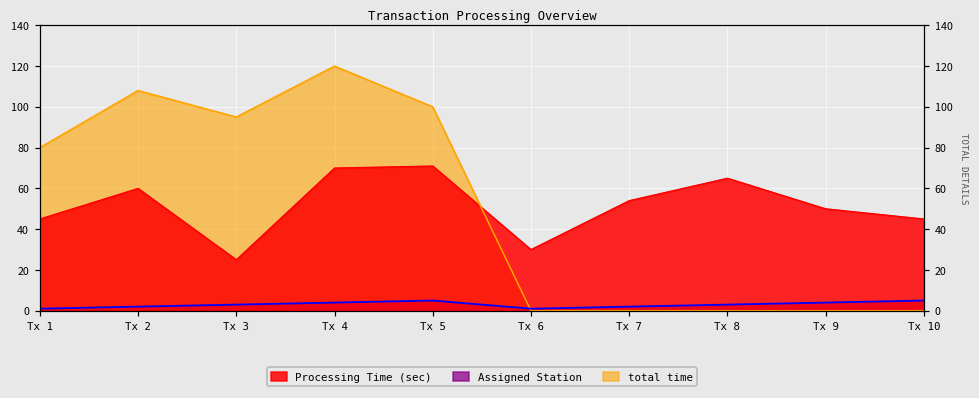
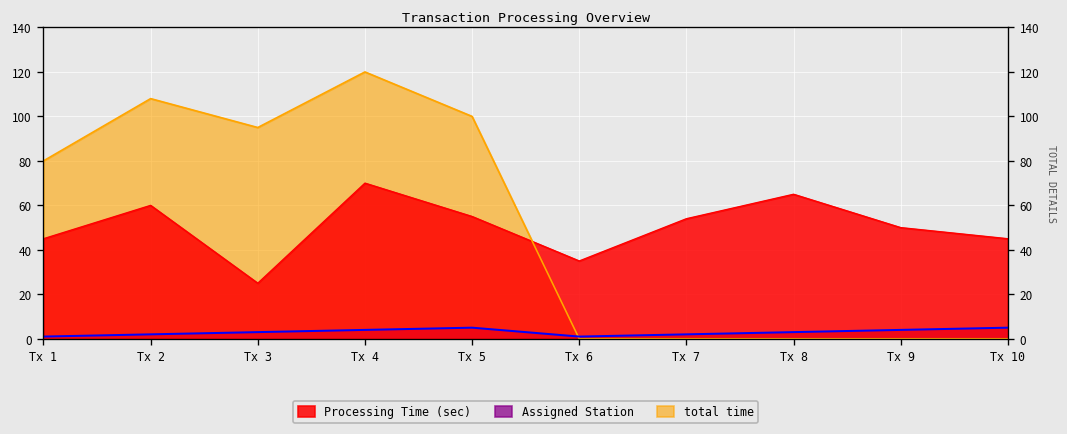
Processing Time (sec), Tx 5: 71 -> 55
Processing Time (sec), Tx 6: 30 -> 35
